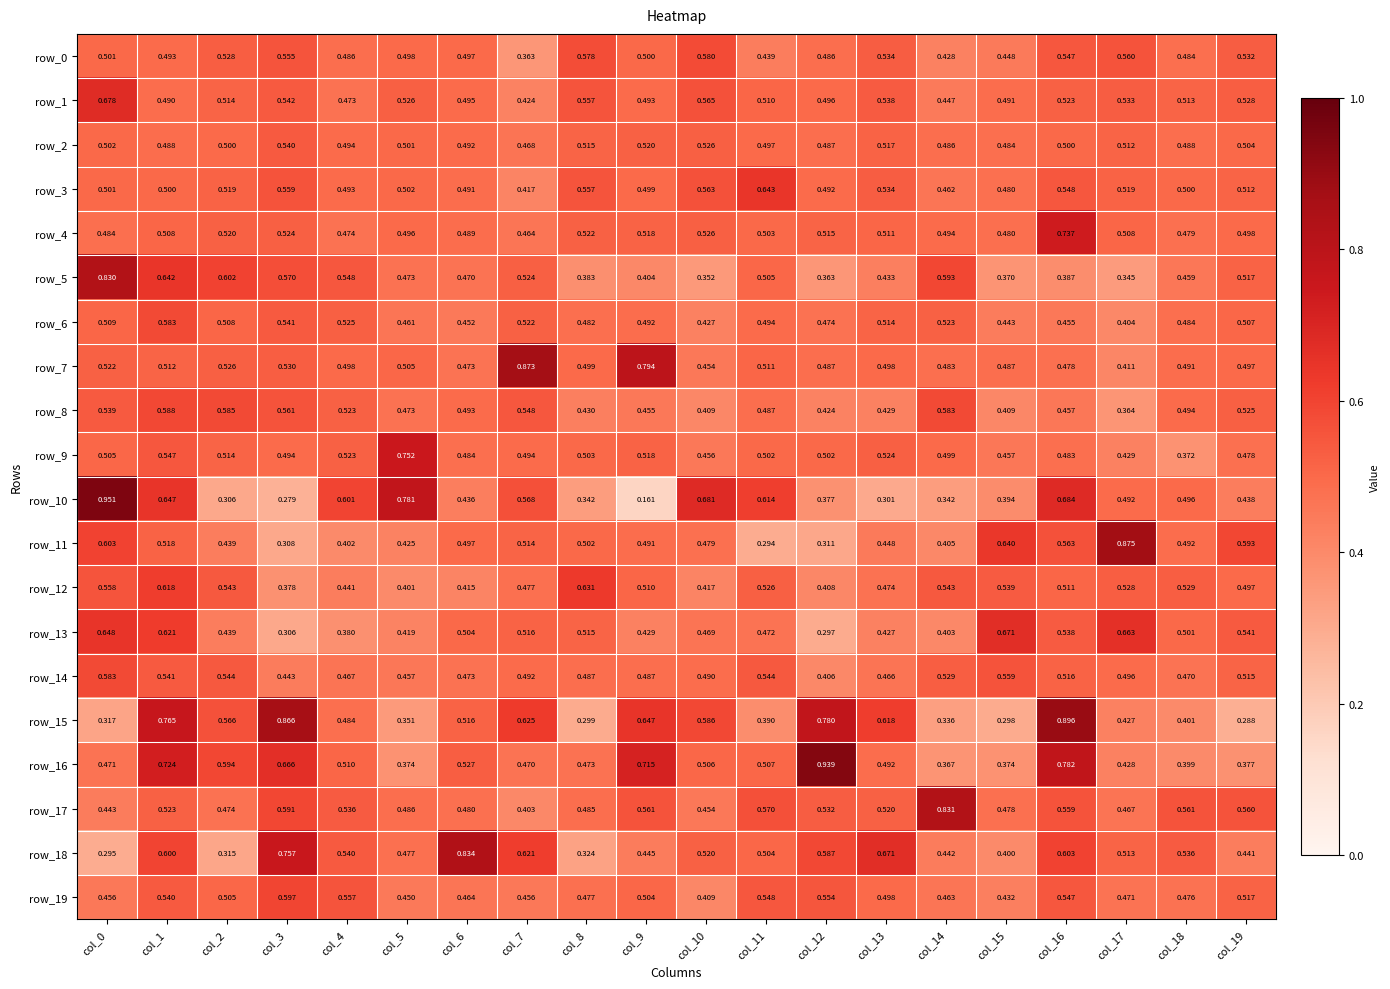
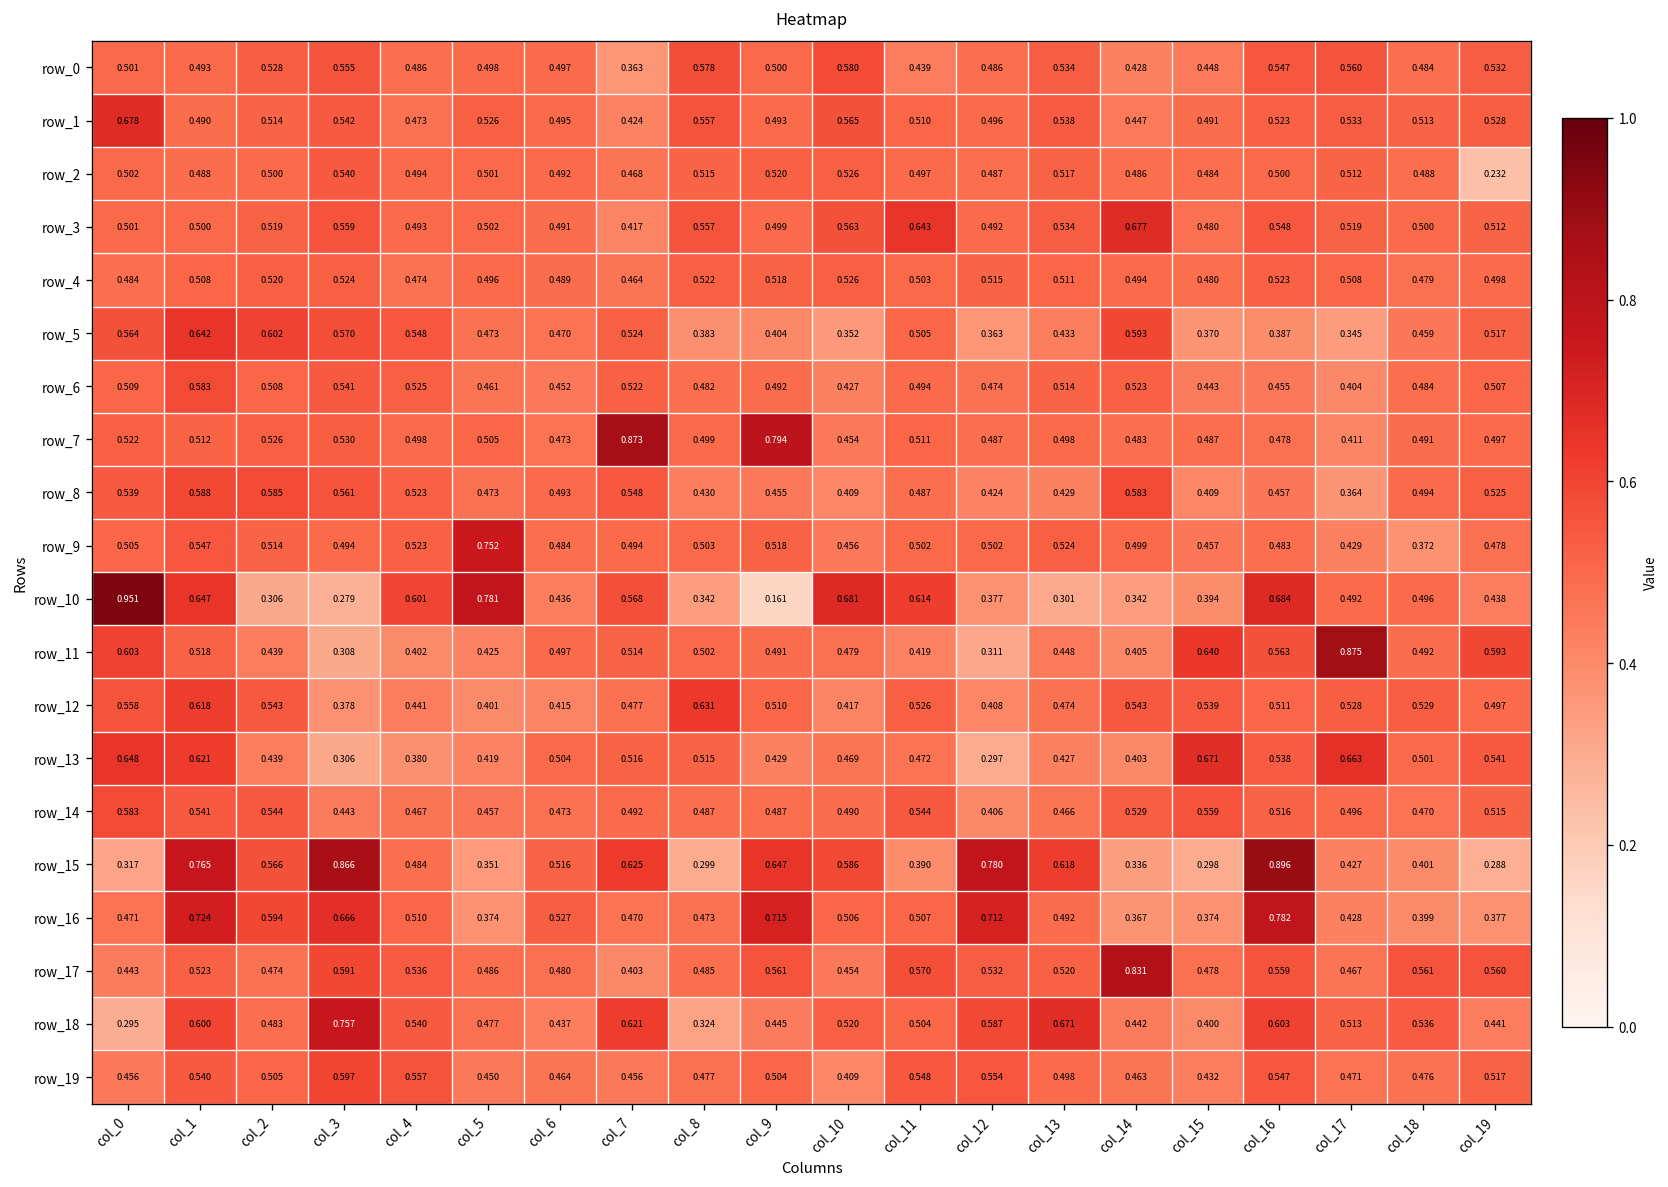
row_2, col_19: 0.504 -> 0.232
row_3, col_14: 0.462 -> 0.677
row_4, col_16: 0.737 -> 0.523
row_5, col_0: 0.830 -> 0.564
row_11, col_11: 0.294 -> 0.419
row_16, col_12: 0.939 -> 0.712
row_18, col_2: 0.315 -> 0.483
row_18, col_6: 0.834 -> 0.437
